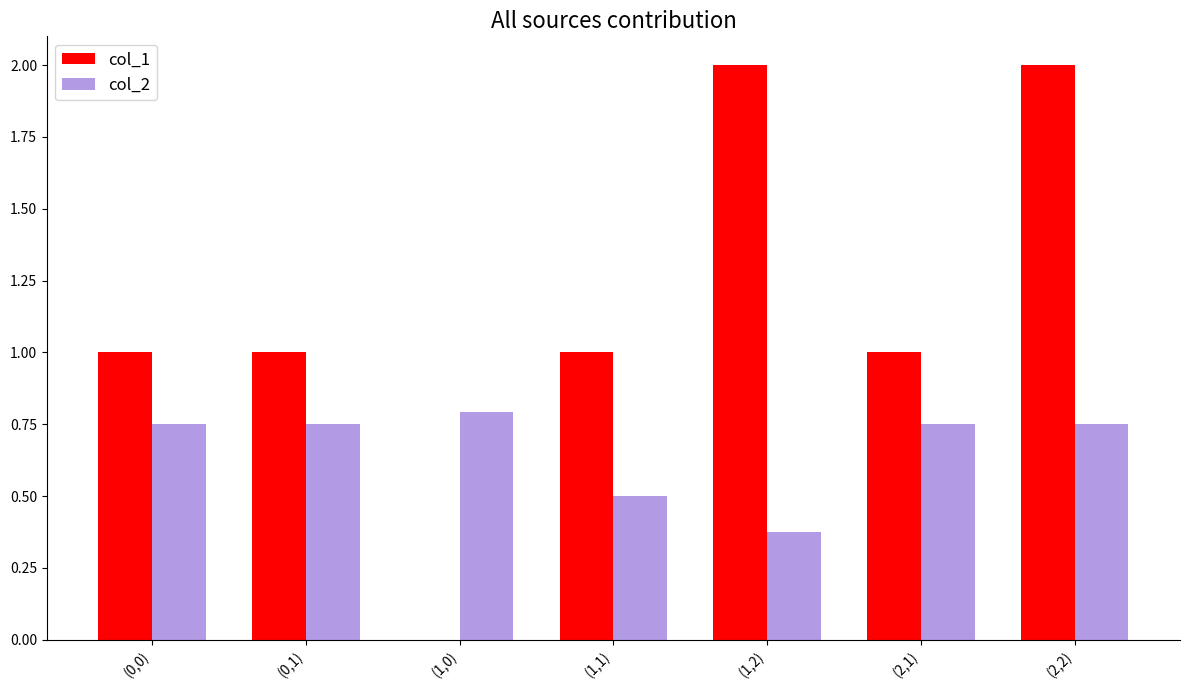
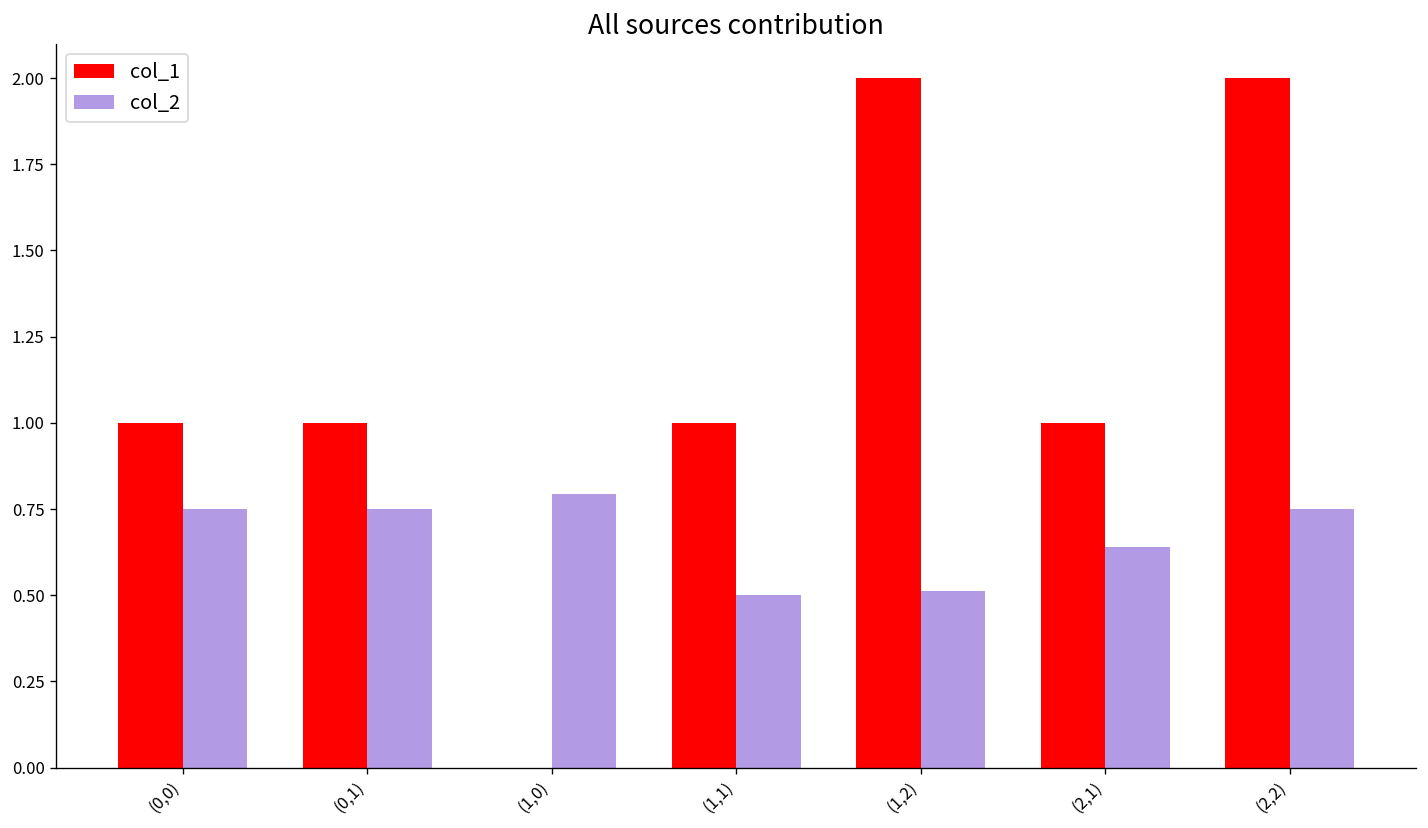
col_2, (1,2): 0.38 -> 0.51
col_2, (2,1): 0.75 -> 0.64
